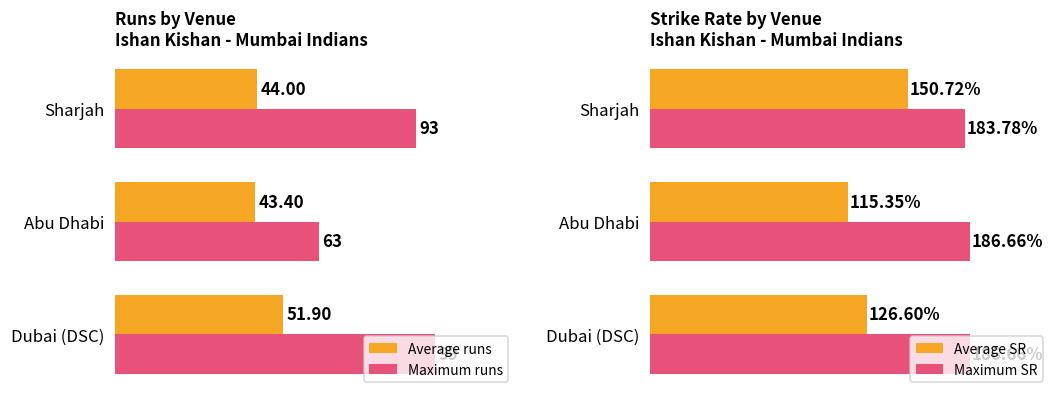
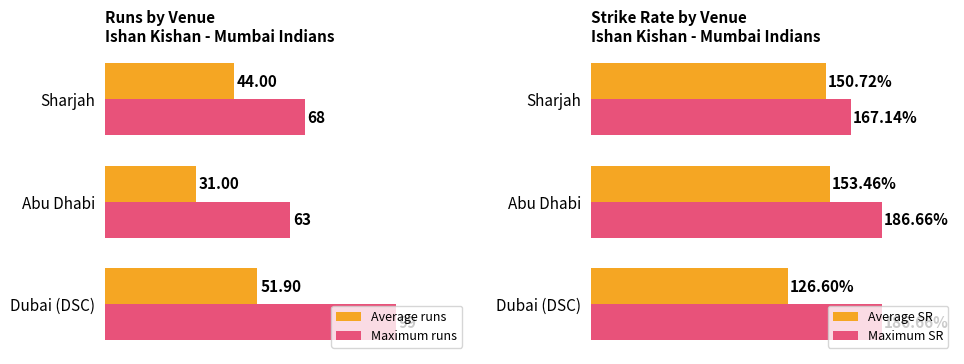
Runs by Venue Ishan Kishan - Mumbai Indians, Maximum runs, Sharjah: 93 -> 68
Runs by Venue Ishan Kishan - Mumbai Indians, Average runs, Abu Dhabi: 43.40 -> 31.00
Strike Rate by Venue Ishan Kishan - Mumbai Indians, Maximum SR, Sharjah: 183.78% -> 167.14%
Strike Rate by Venue Ishan Kishan - Mumbai Indians, Average SR, Abu Dhabi: 115.35% -> 153.46%
